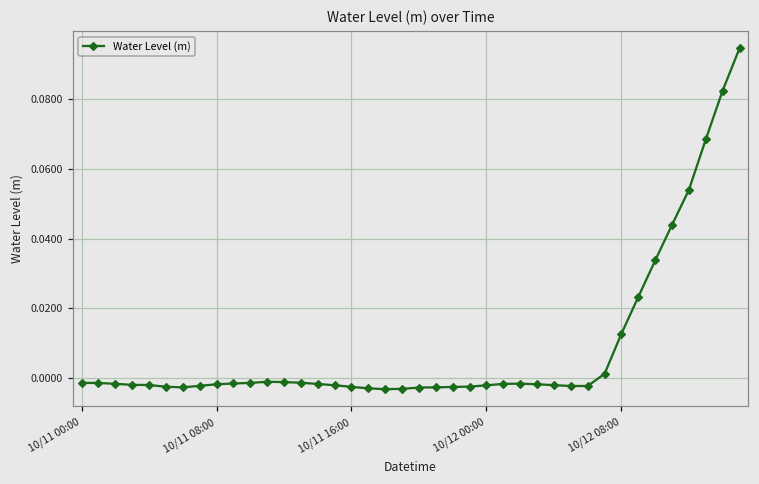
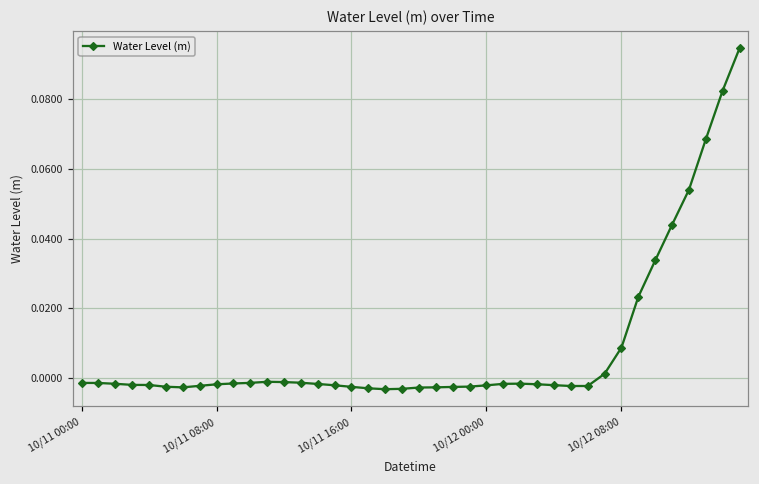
10/12 08:00: 0.013 -> 0.009
